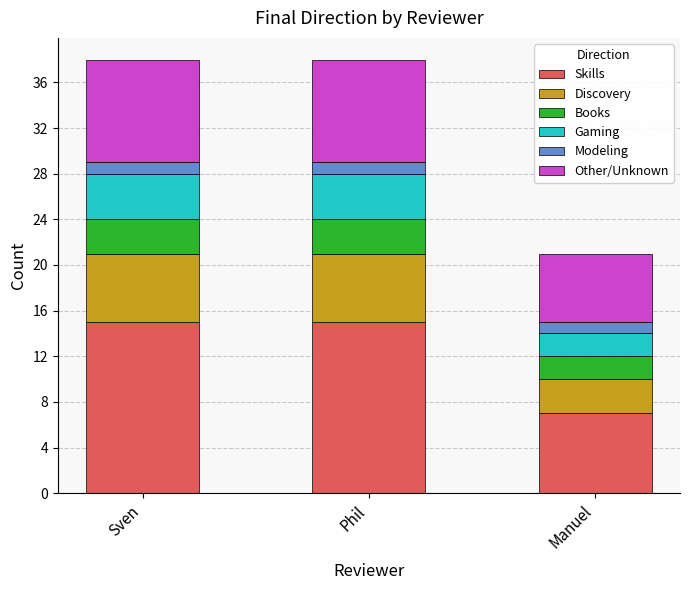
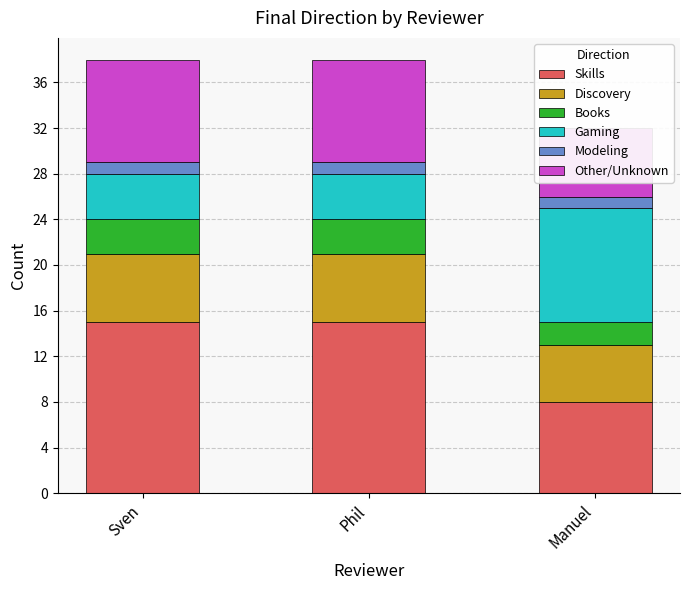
Skills, Manuel: 7 -> 8
Discovery, Manuel: 3 -> 5
Gaming, Manuel: 2 -> 10
